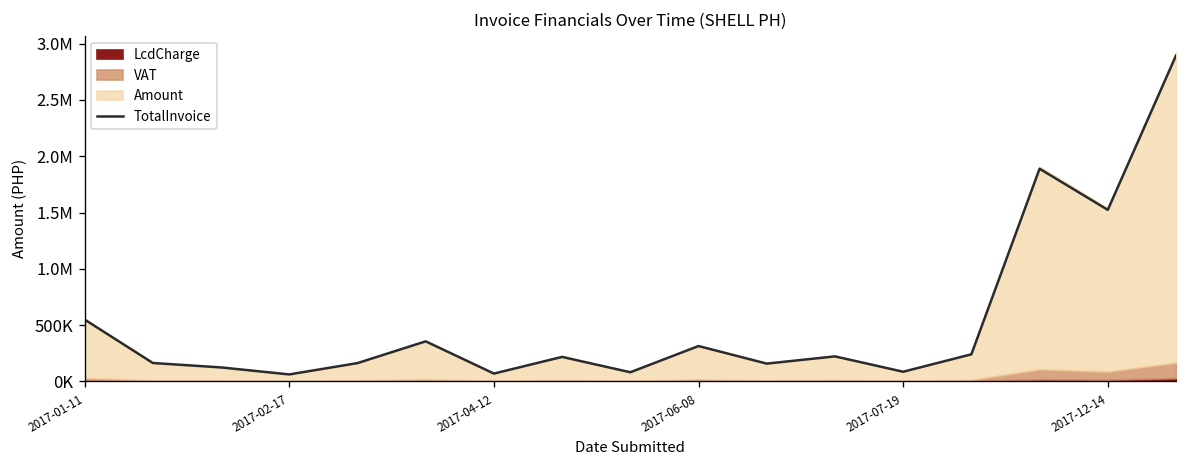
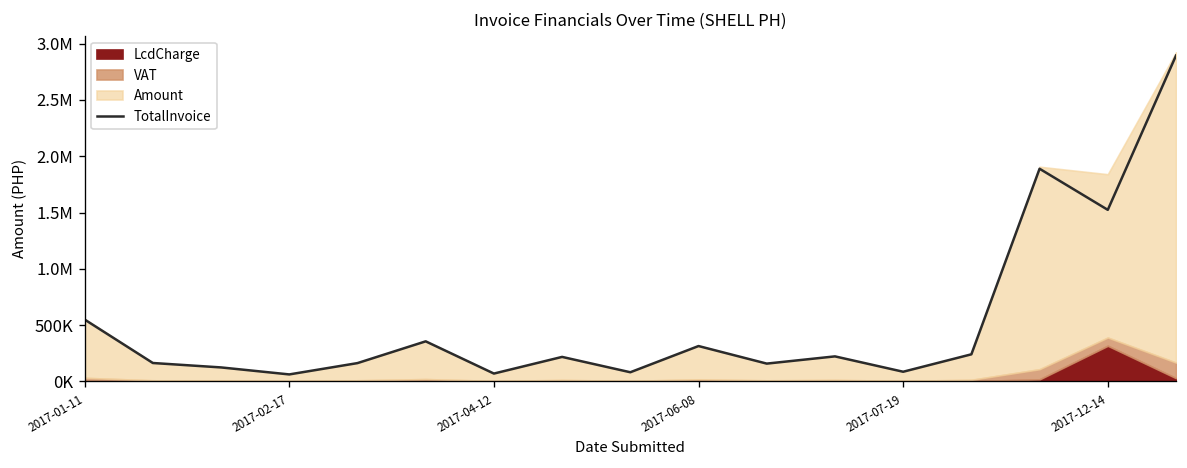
LcdCharge, 2017-12-14: 0 -> 300000
